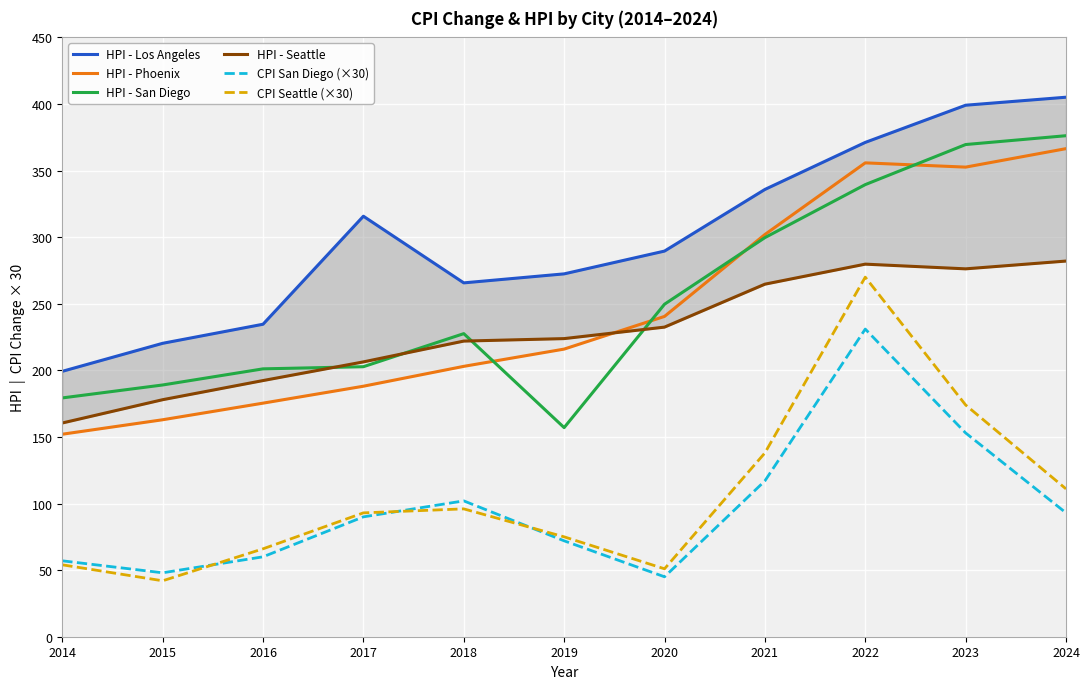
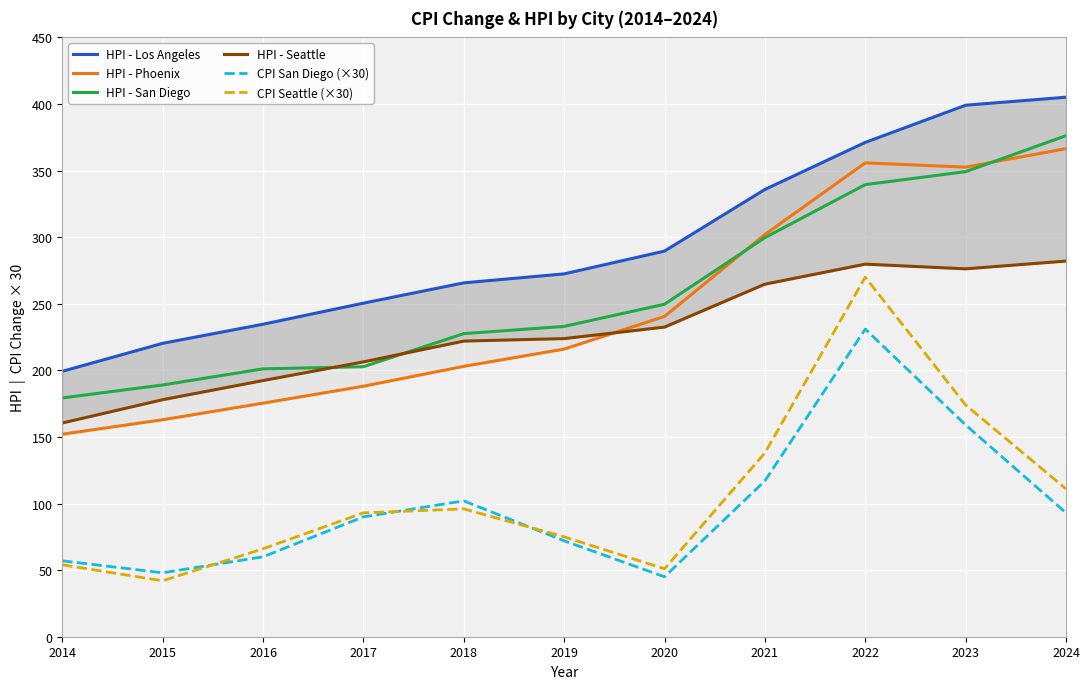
HPI - Los Angeles, 2017: 316 -> 250
HPI - San Diego, 2019: 157 -> 233
HPI - San Diego, 2023: 370 -> 349
CPI San Diego (×30), 2023: 153 -> 159
